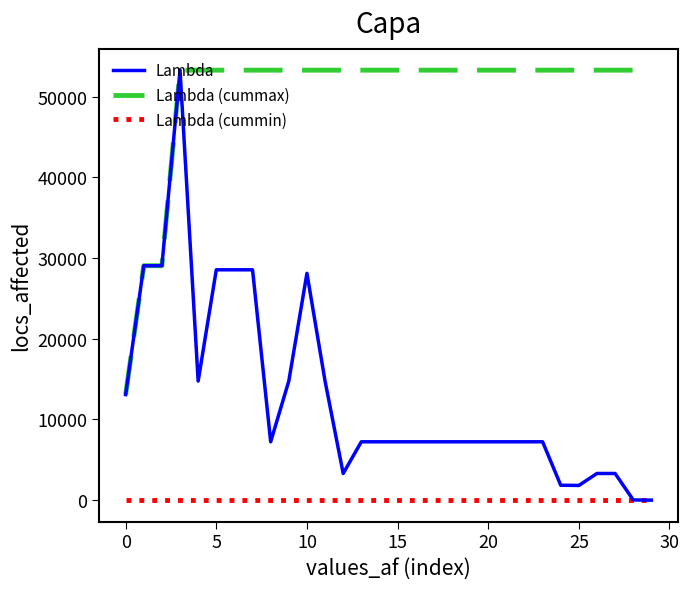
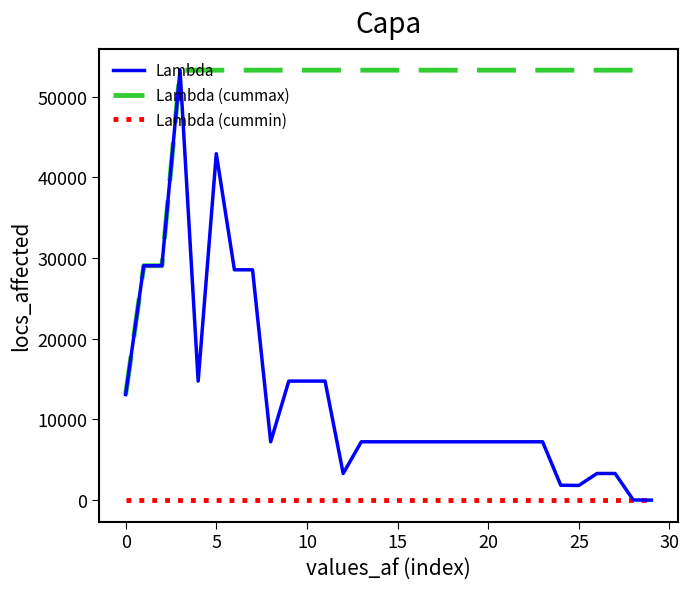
Lambda, 5: 29000 -> 43000
Lambda, 10: 28000 -> 15000
